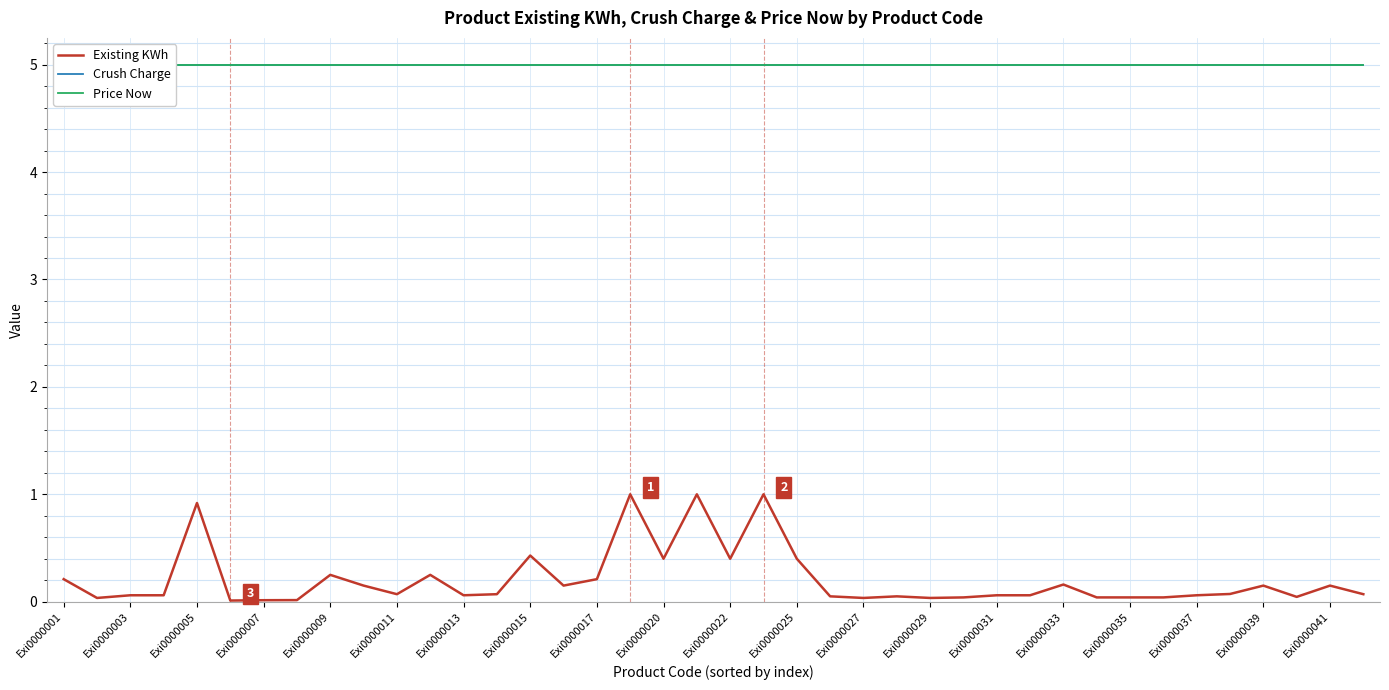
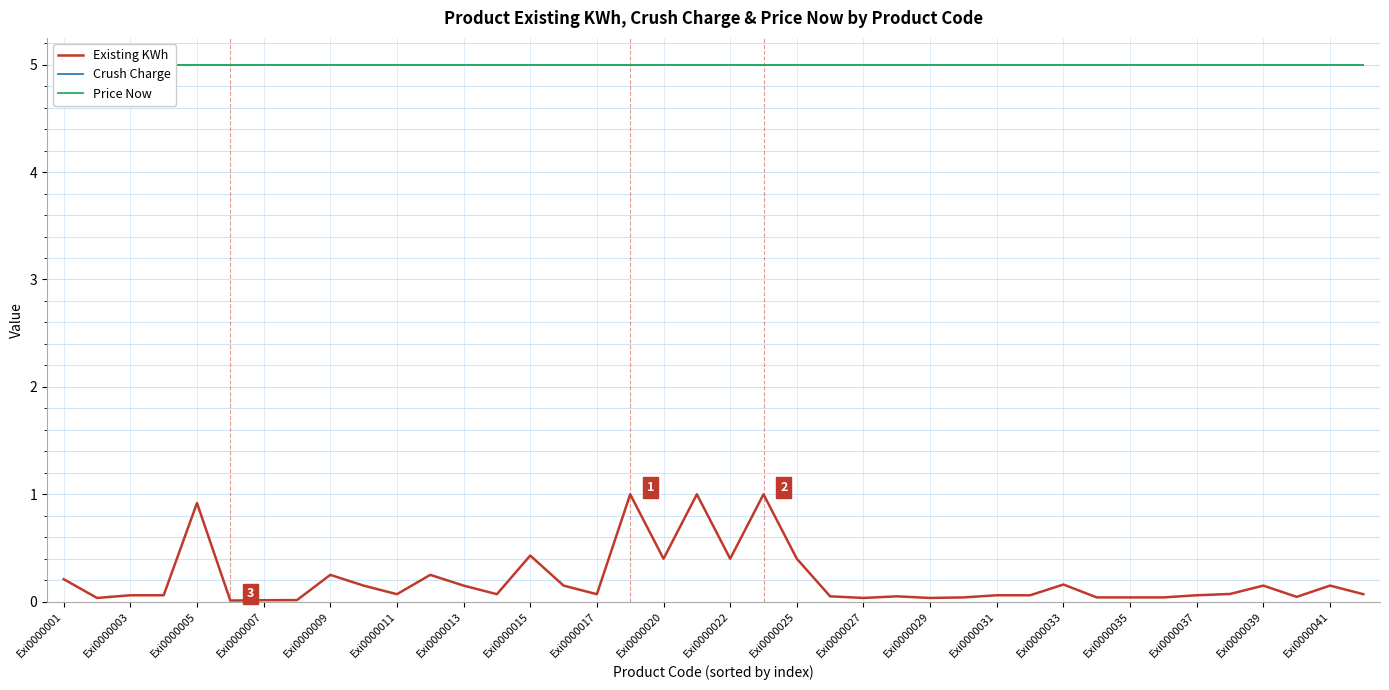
Existing KWh, Exi0000013: 0.06 -> 0.15
Existing KWh, Exi0000017: 0.21 -> 0.07
